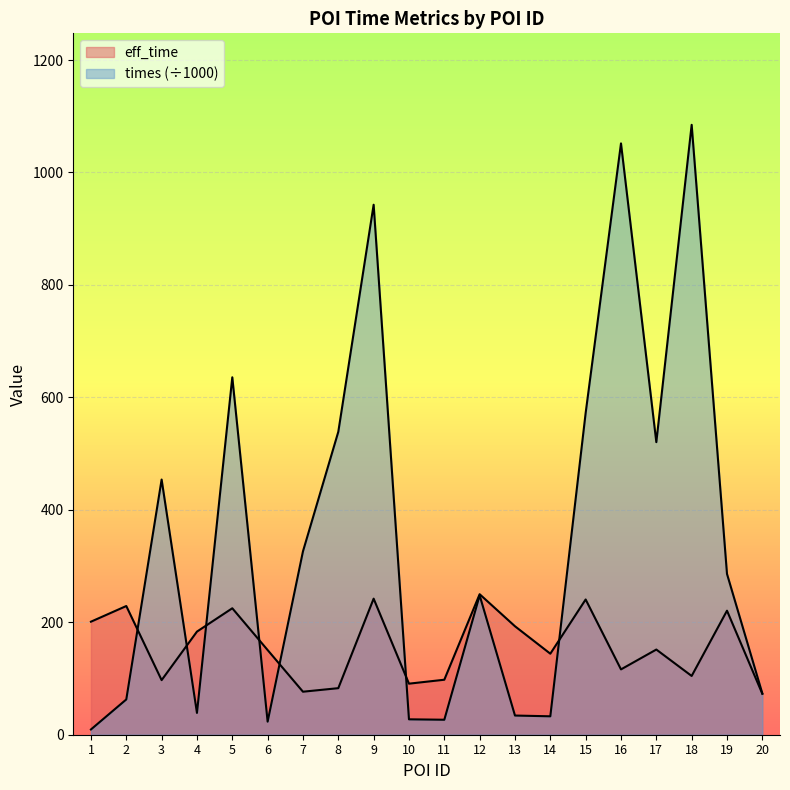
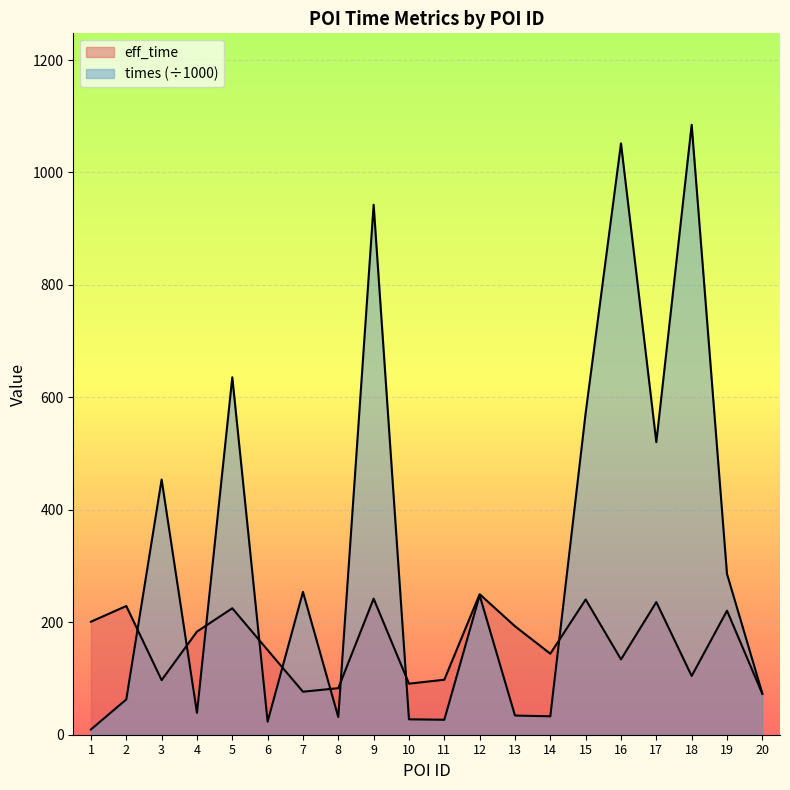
times (÷1000), 7: 330 -> 250
times (÷1000), 8: 540 -> 30
eff_time, 16: 120 -> 130
eff_time, 17: 150 -> 240
